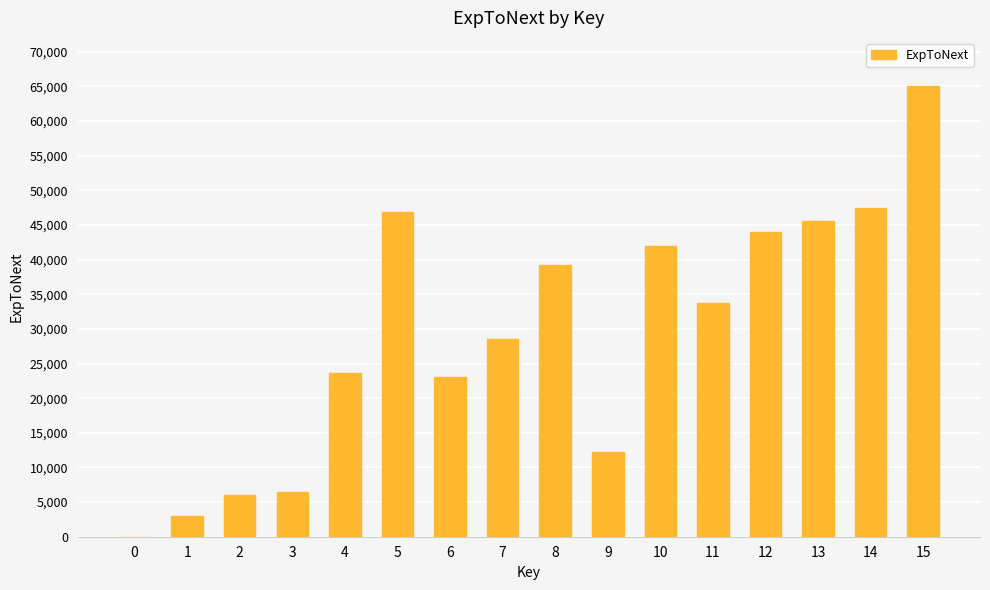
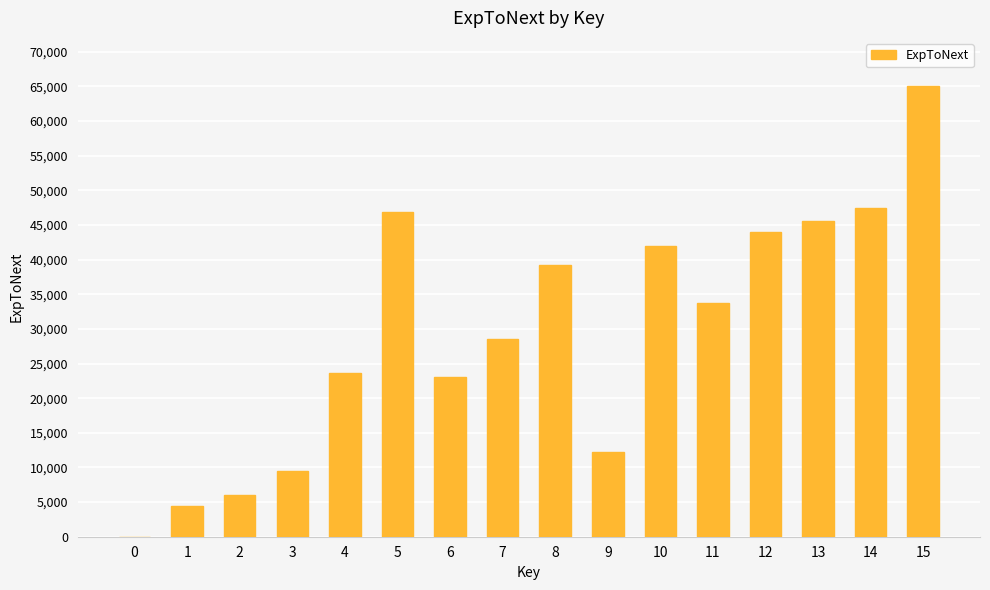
1: 3,000 -> 4,000
3: 7,000 -> 10,000
